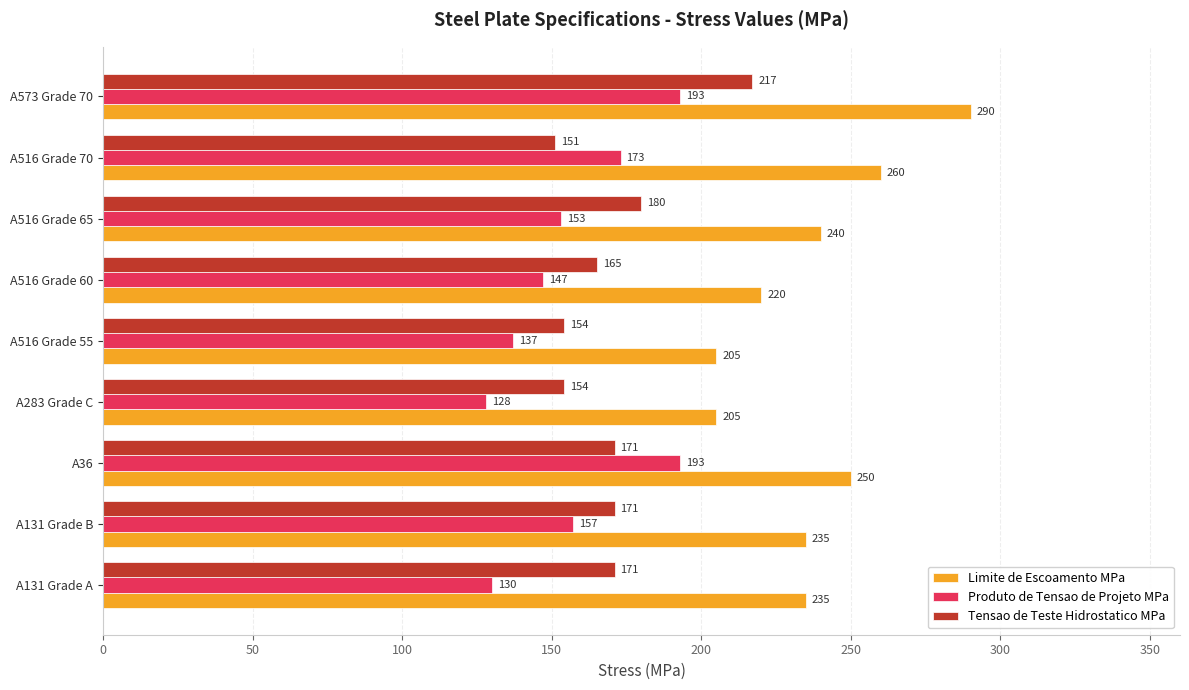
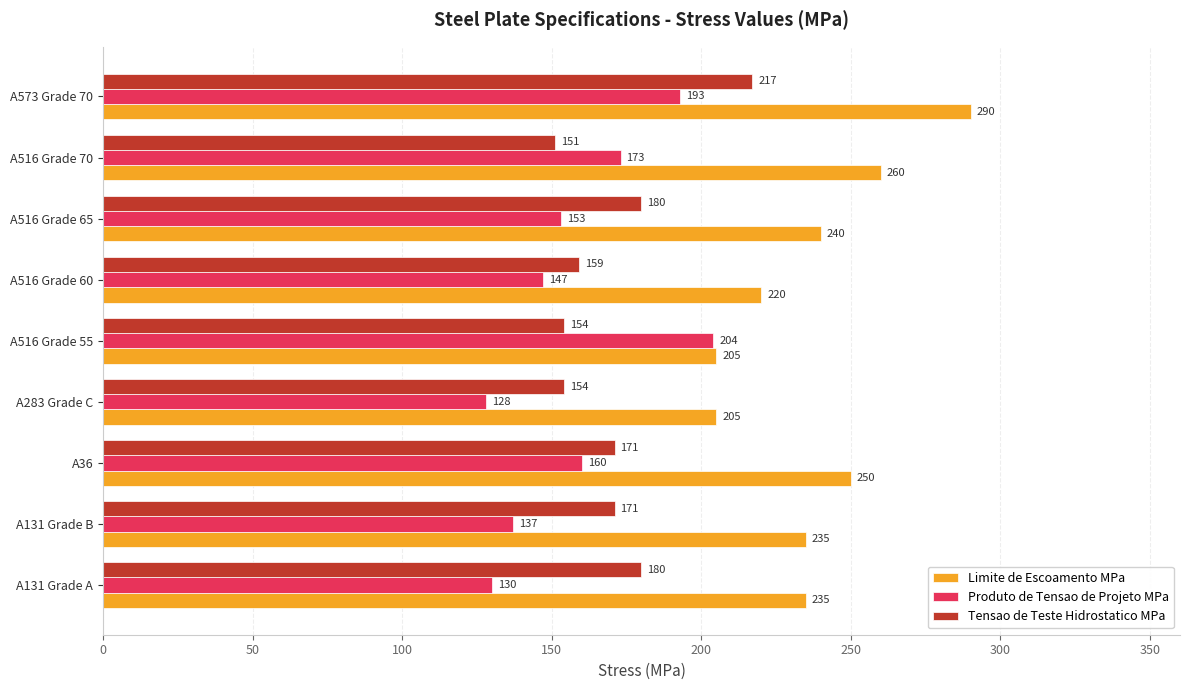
Tensao de Teste Hidrostatico MPa, A516 Grade 60: 165 -> 159
Produto de Tensao de Projeto MPa, A516 Grade 55: 137 -> 204
Produto de Tensao de Projeto MPa, A36: 193 -> 160
Produto de Tensao de Projeto MPa, A131 Grade B: 157 -> 137
Tensao de Teste Hidrostatico MPa, A131 Grade A: 171 -> 180
